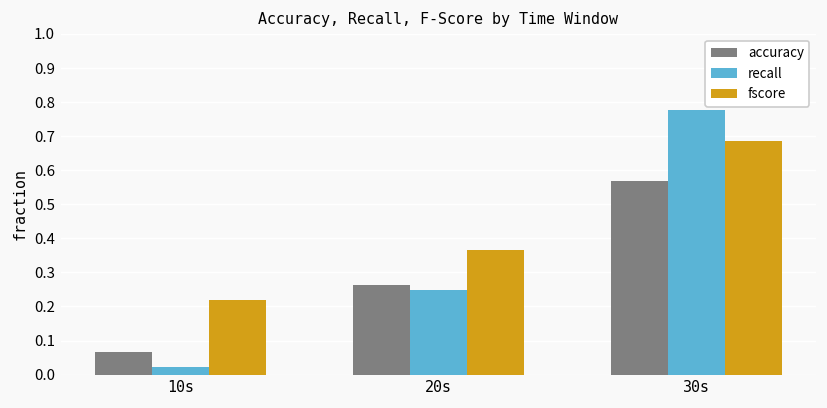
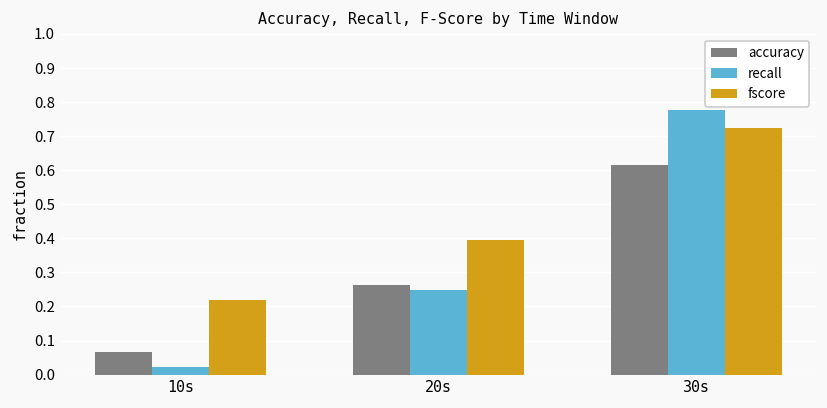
fscore, 20s: 0.36 -> 0.39
accuracy, 30s: 0.57 -> 0.62
fscore, 30s: 0.69 -> 0.73
